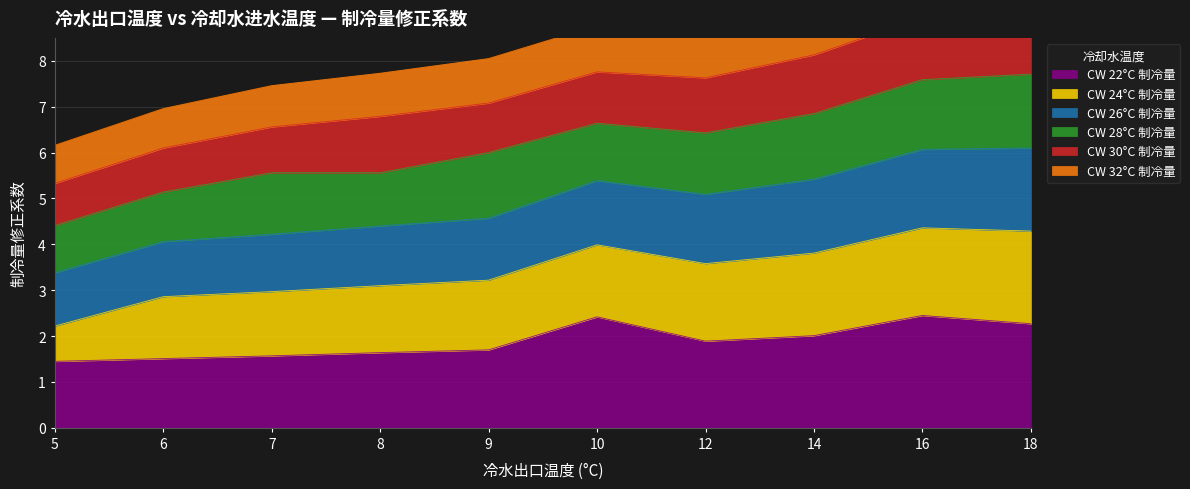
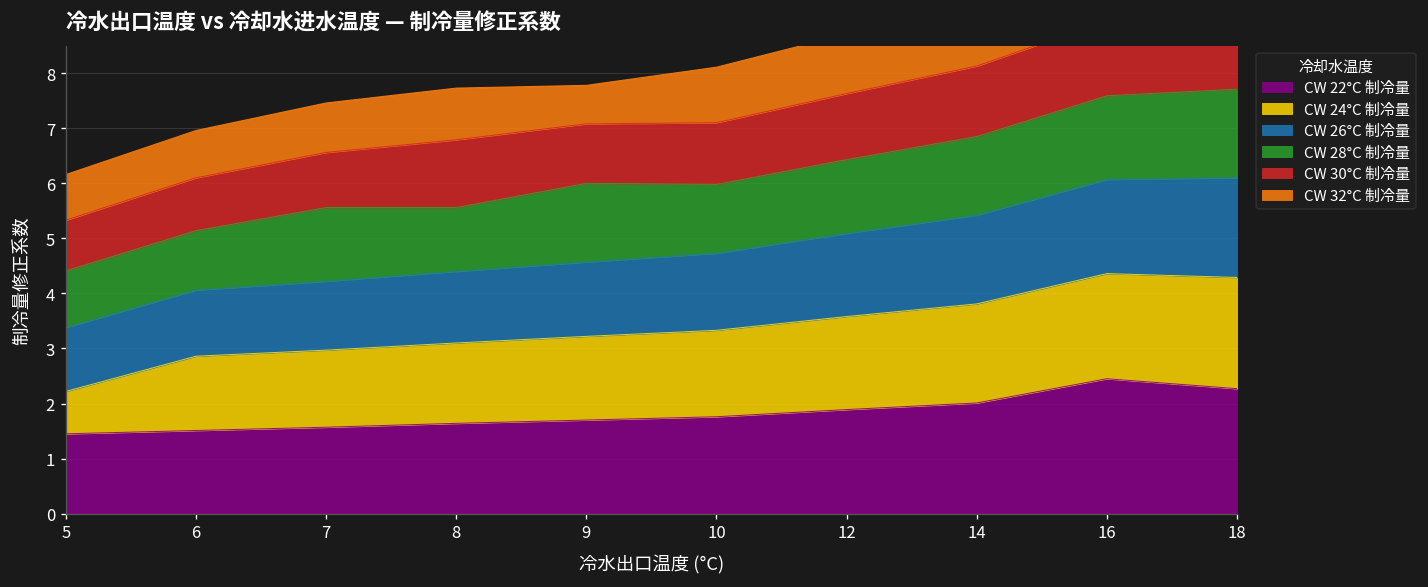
CW 32°C 制冷量, 9: 1.0 -> 0.7
CW 22°C 制冷量, 10: 2.4 -> 1.8
